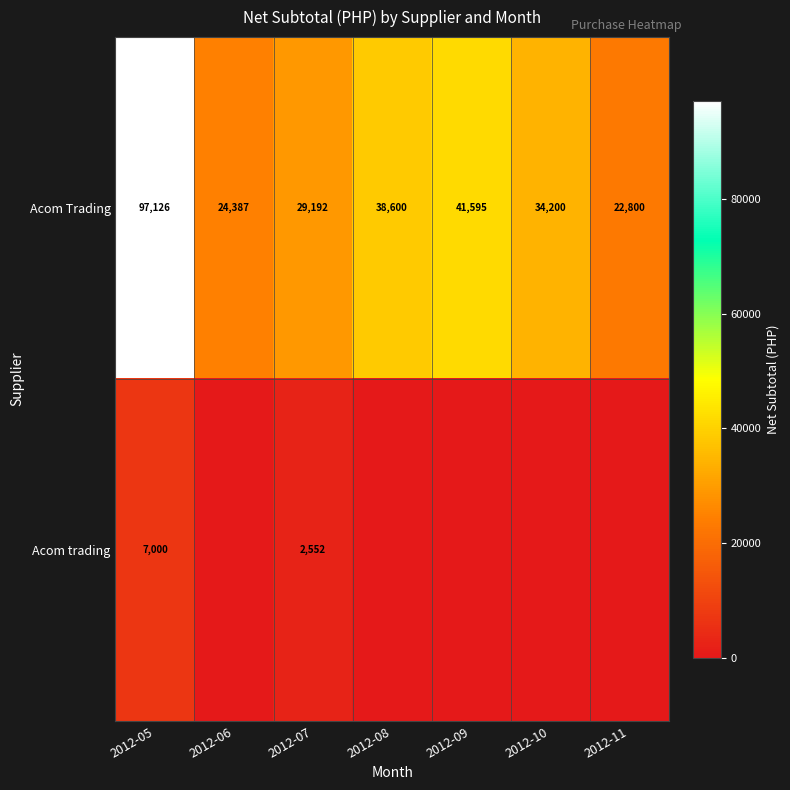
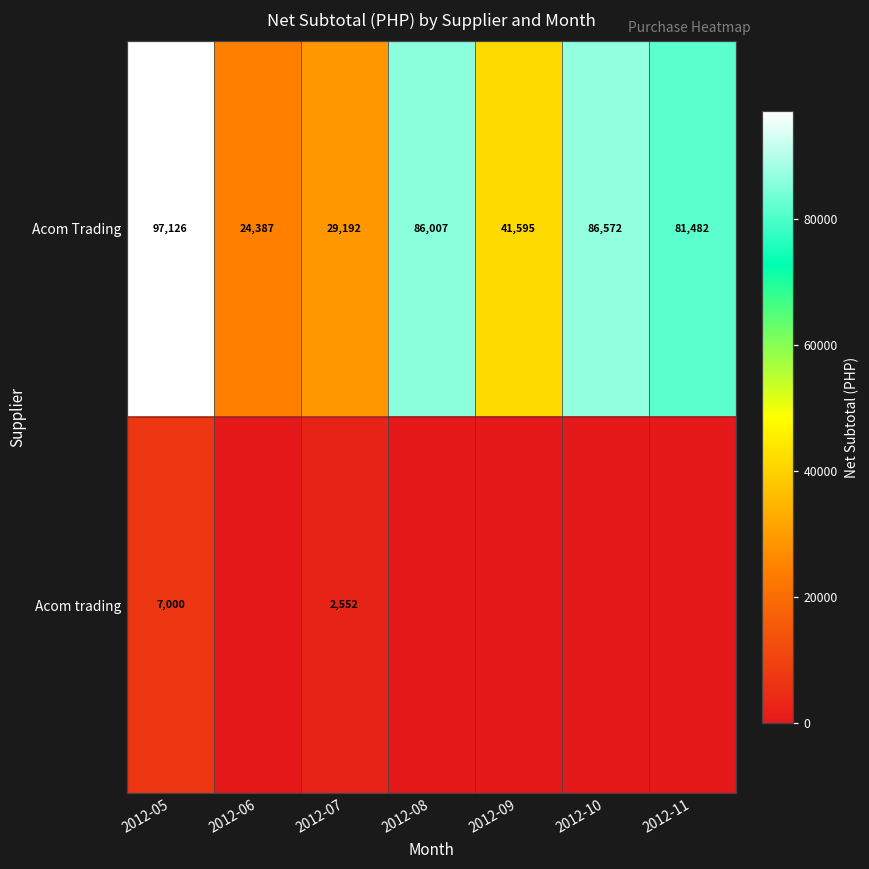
Acom Trading, 2012-08: 38,600 -> 86,007
Acom Trading, 2012-10: 34,200 -> 86,572
Acom Trading, 2012-11: 22,800 -> 81,482
